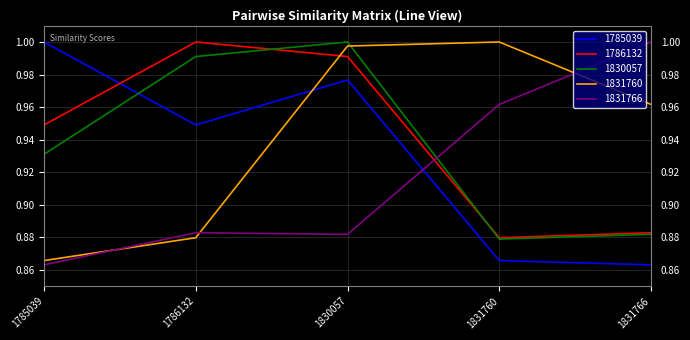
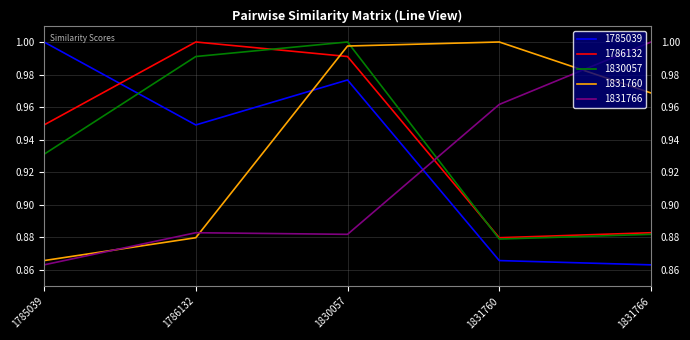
1831760, 1831766: 0.962 -> 0.969
